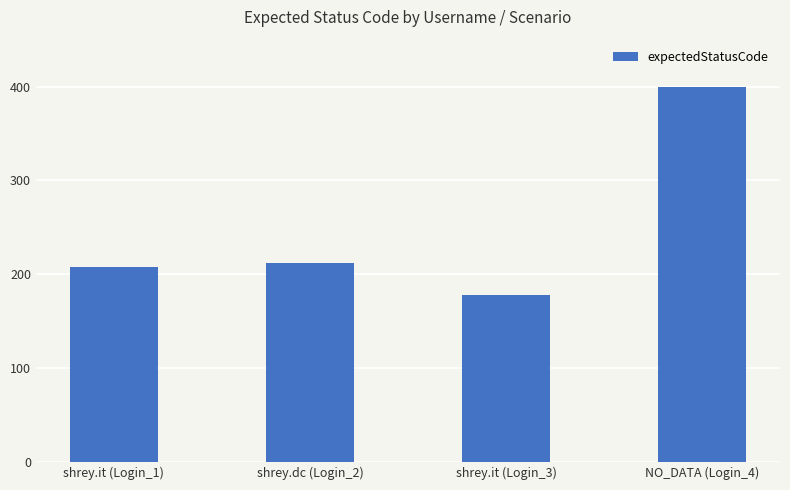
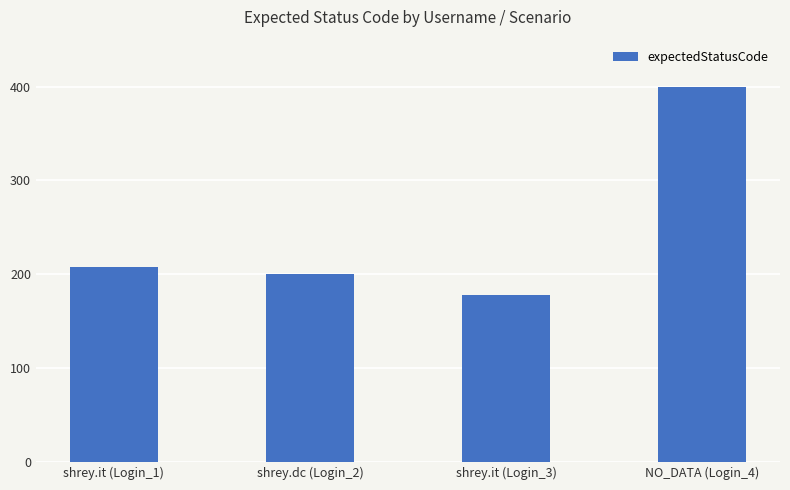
shrey.dc (Login_2): 210 -> 200
